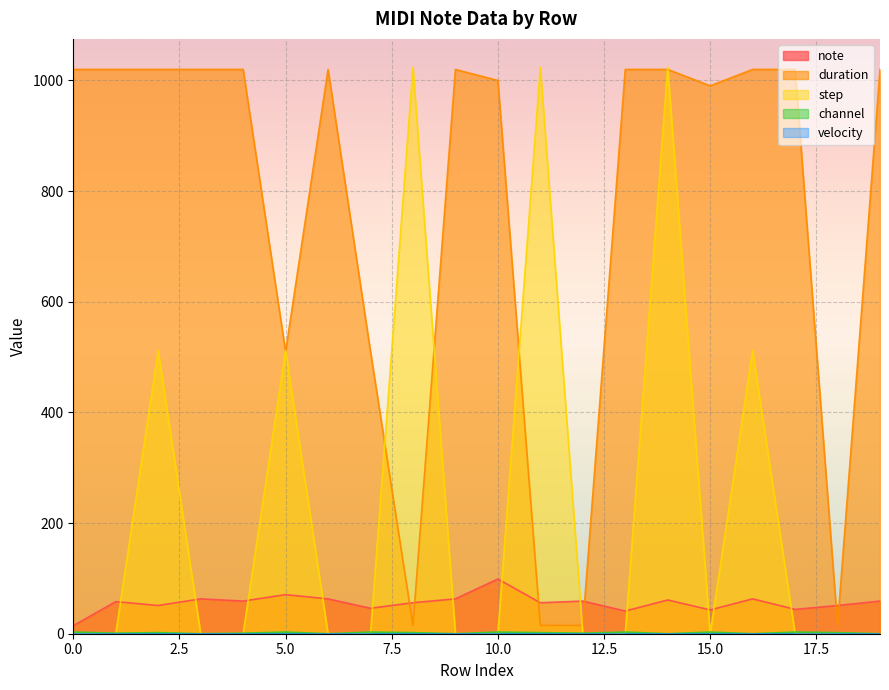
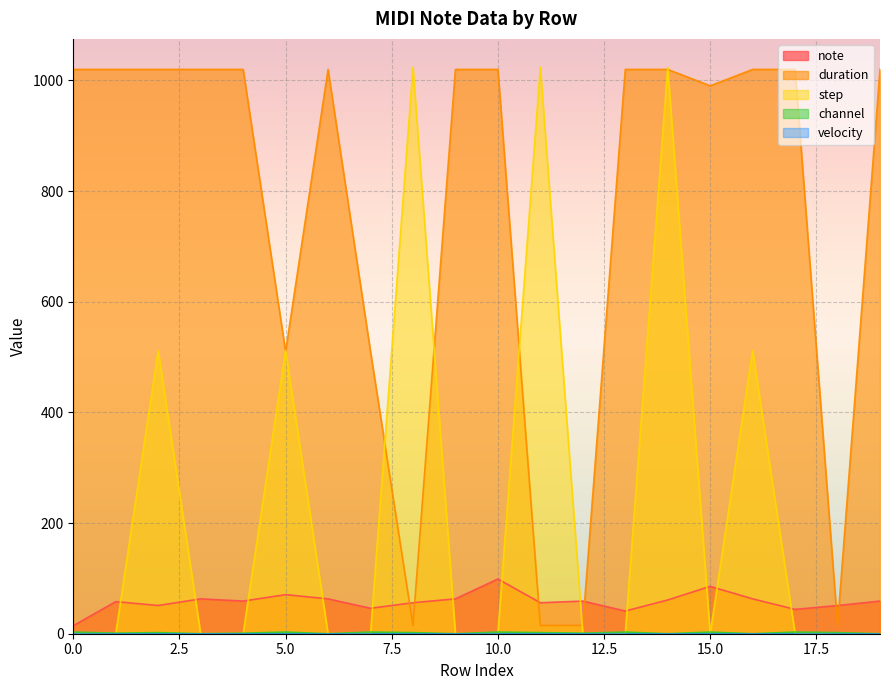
duration, 10.0: 1000 -> 1020
note, 15.0: 40 -> 90
